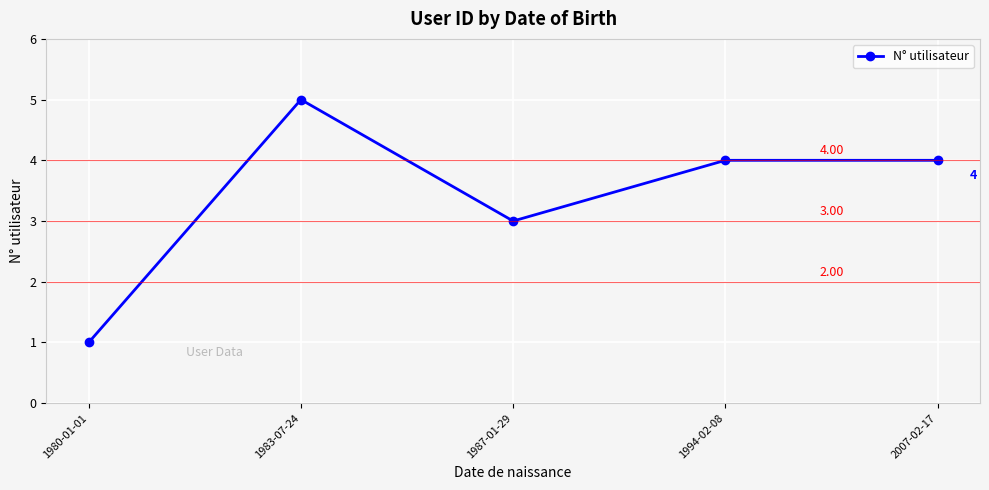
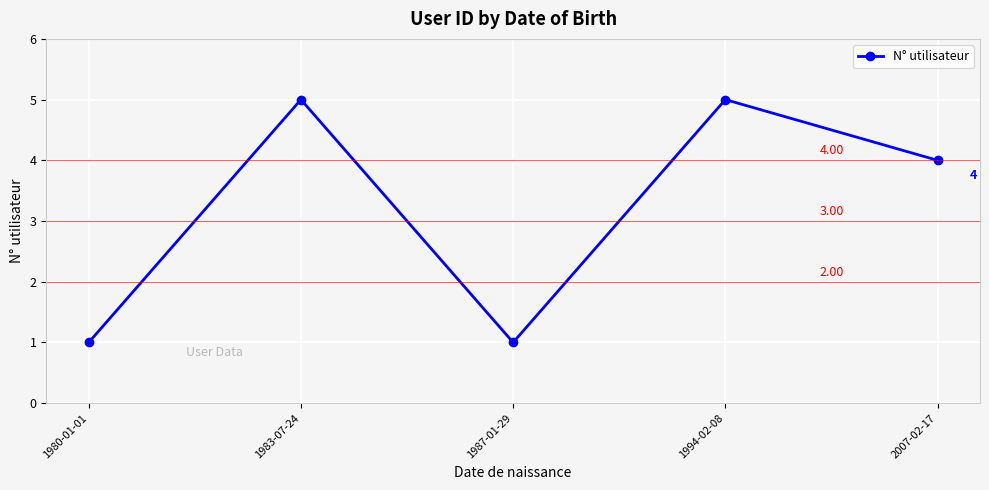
1987-01-29: 3 -> 1
1994-02-08: 4 -> 5
